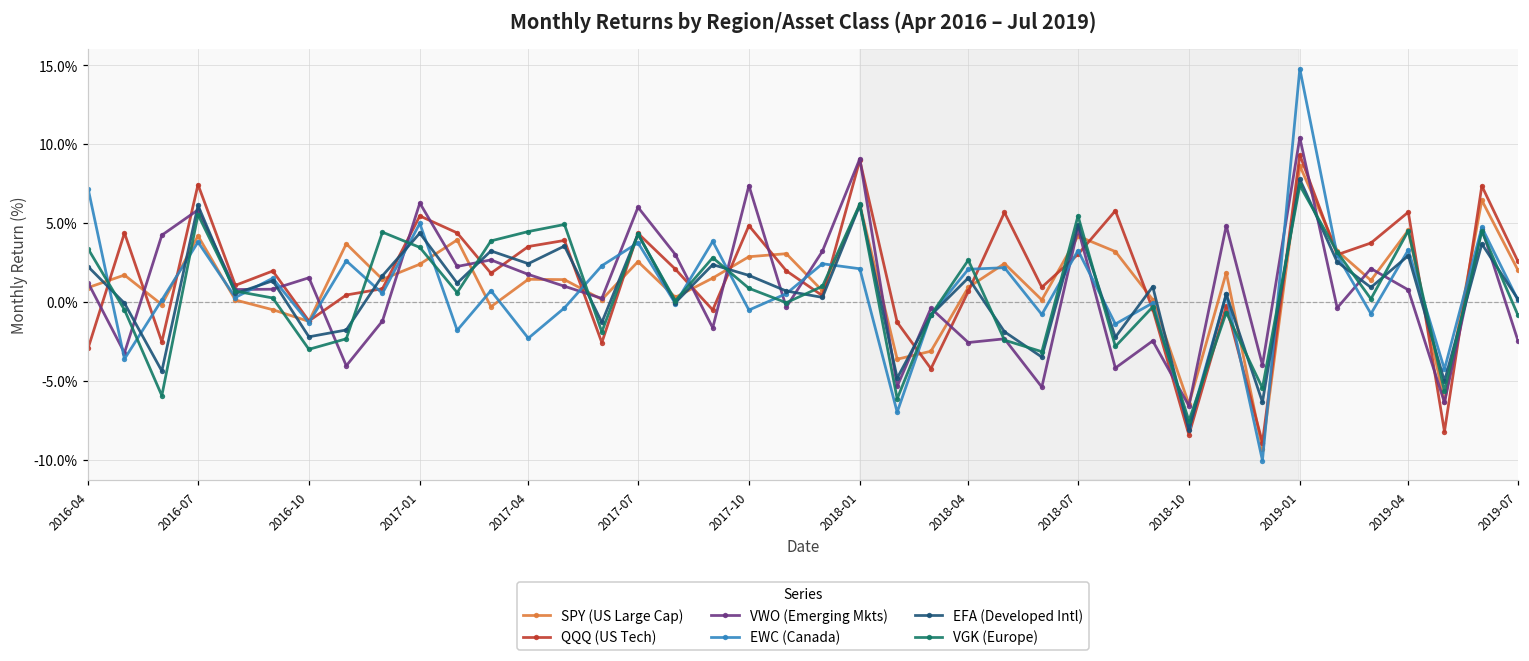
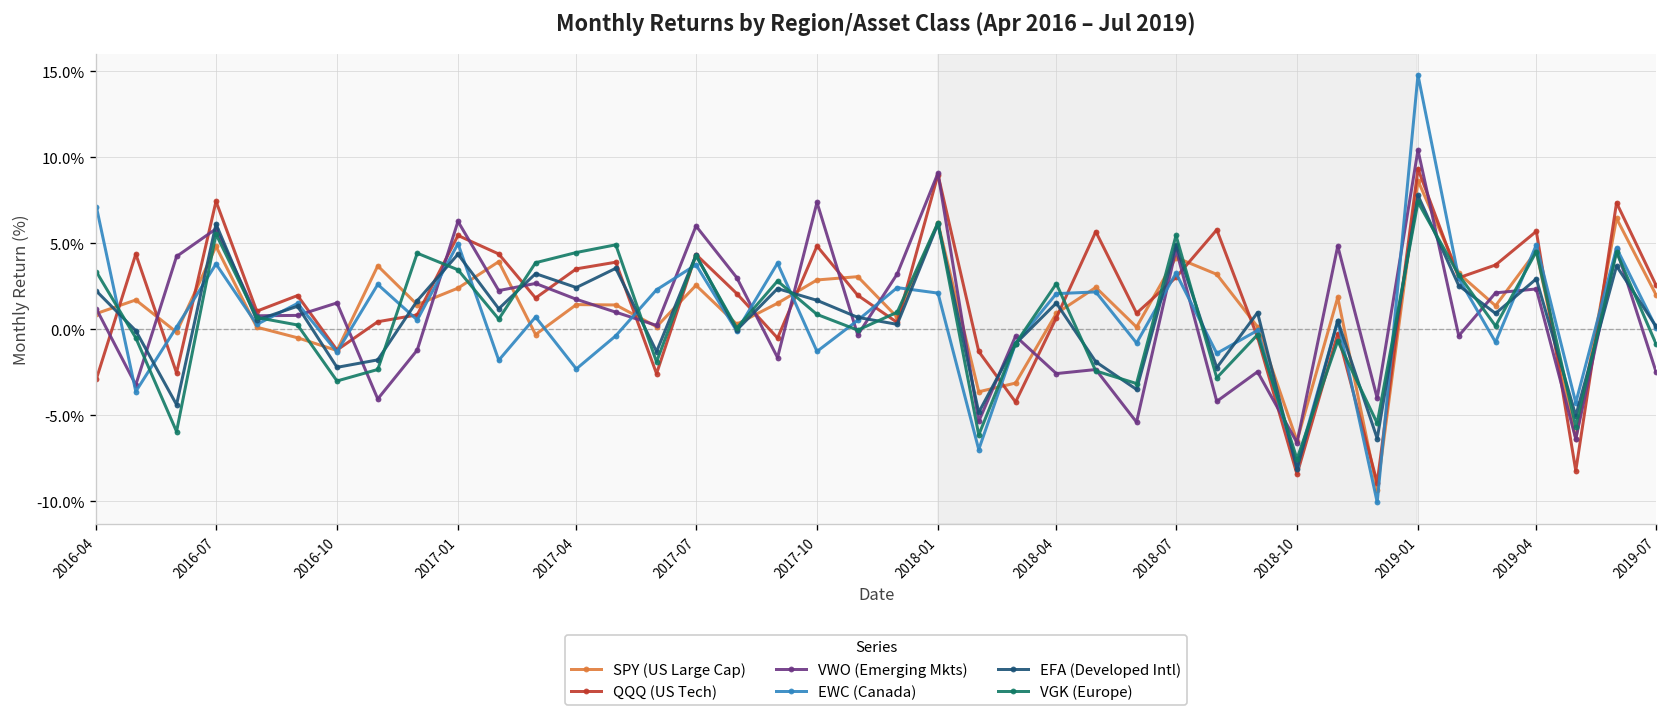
SPY (US Large Cap), 2016-07: 4.2% -> 4.8%
EWC (Canada), 2017-10: -0.5% -> -1.3%
VWO (Emerging Mkts), 2019-04: 0.8% -> 2.3%
EWC (Canada), 2019-04: 3.3% -> 4.9%
